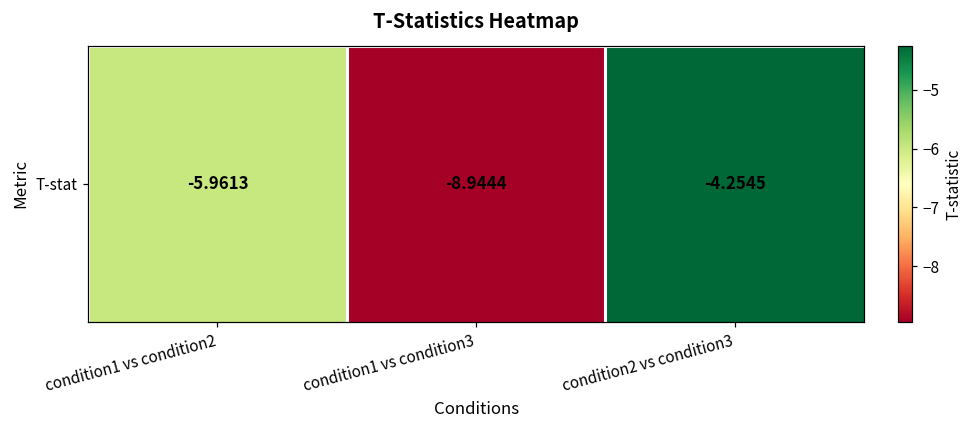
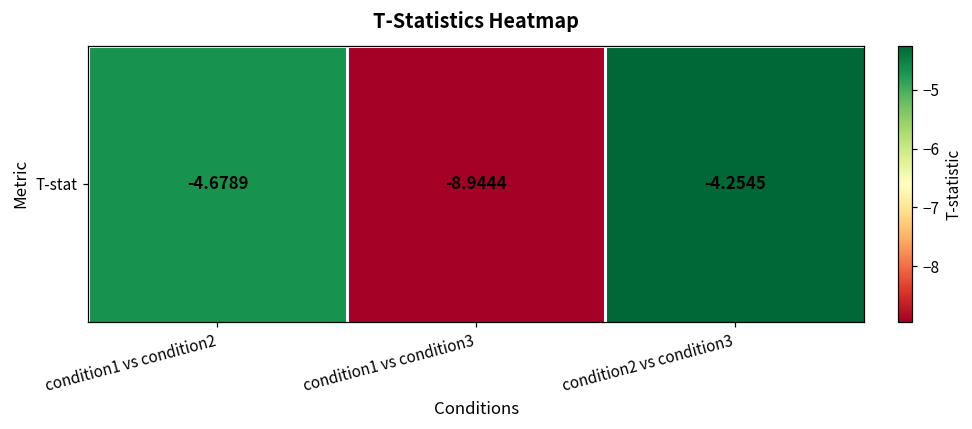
T-stat, condition1 vs condition2: -5.9613 -> -4.6789
